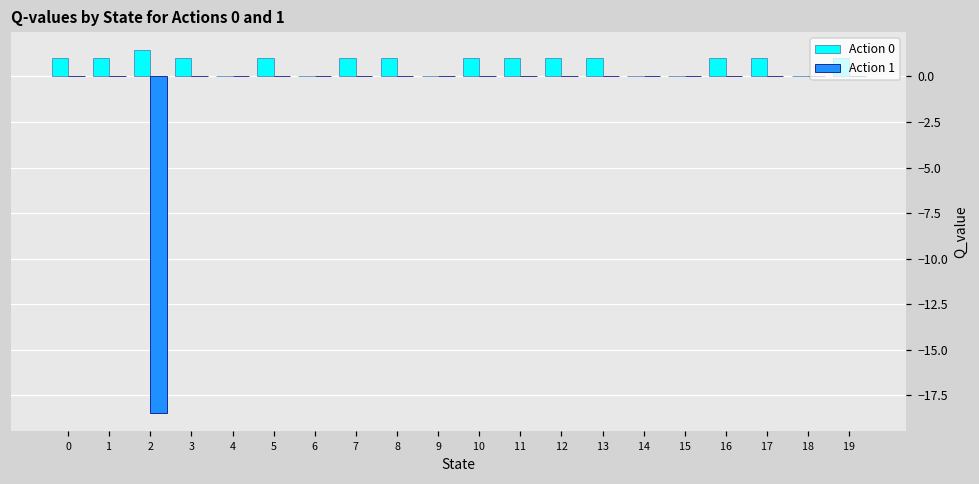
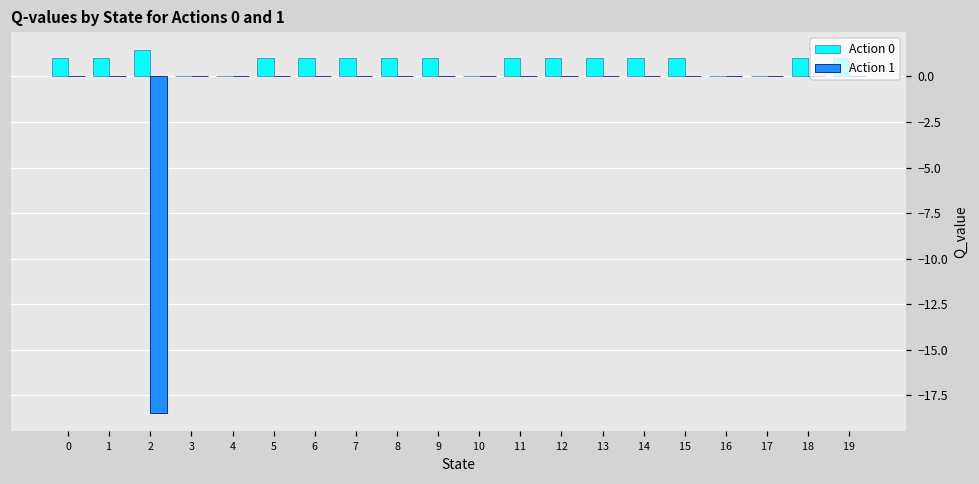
Action 0, 3: 1 -> 0
Action 0, 6: 0 -> 1
Action 0, 9: 0 -> 1
Action 0, 10: 1 -> 0
Action 0, 14: 0 -> 1
Action 0, 15: 0 -> 1
Action 0, 16: 1 -> 0
Action 0, 17: 1 -> 0
Action 0, 18: 0 -> 1
